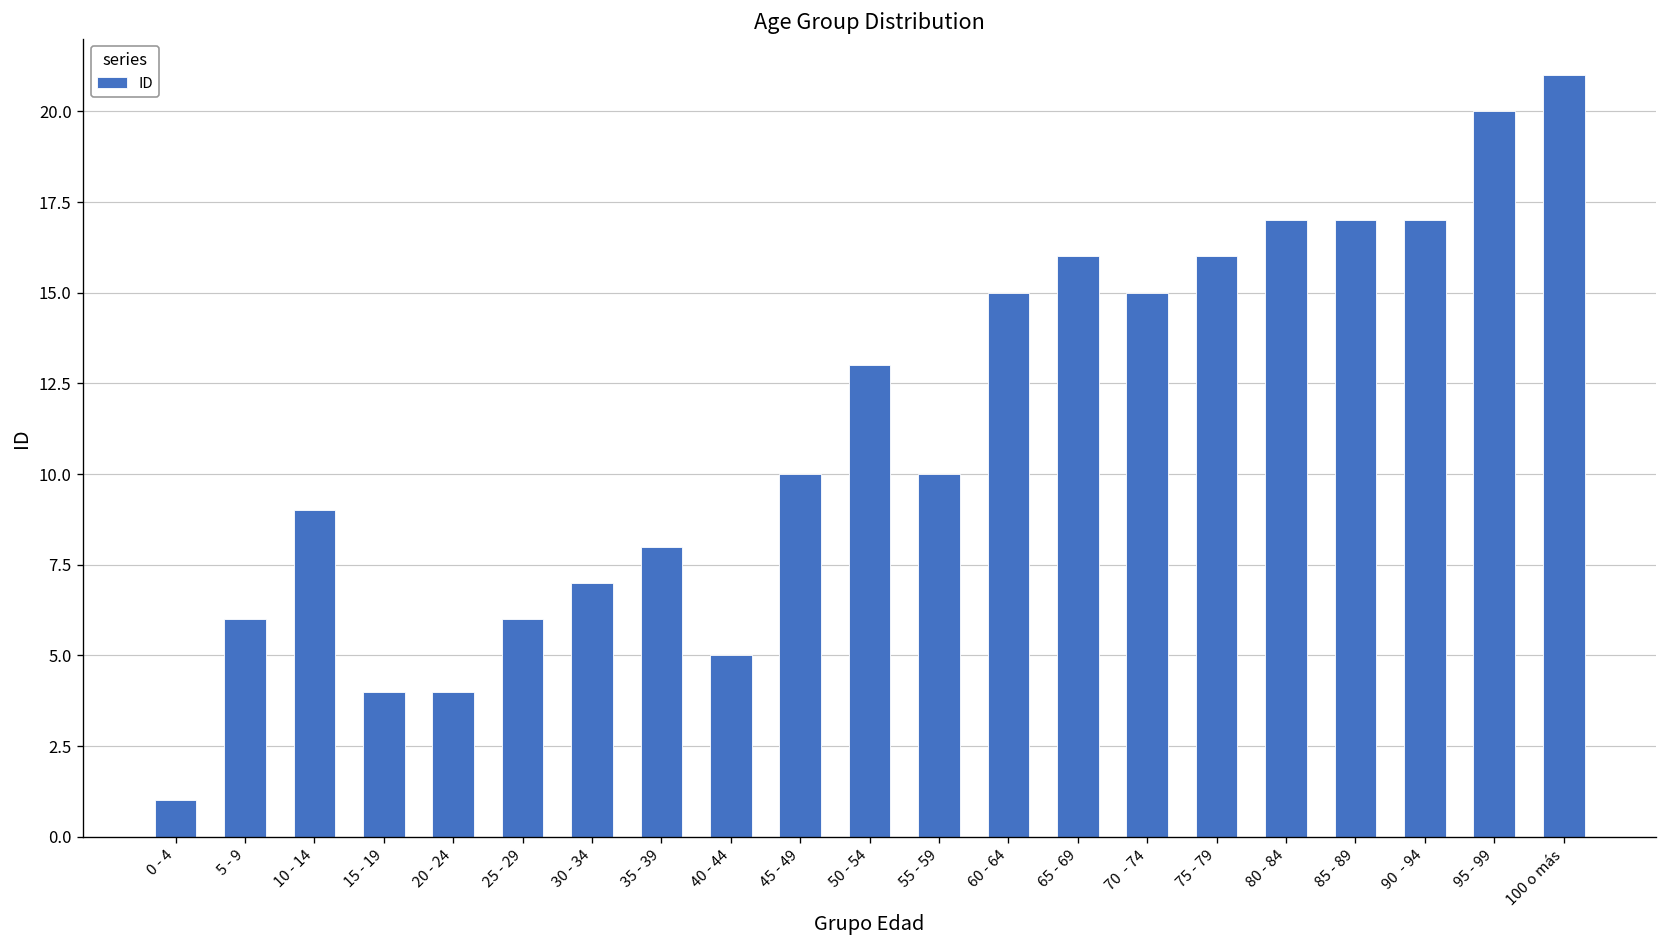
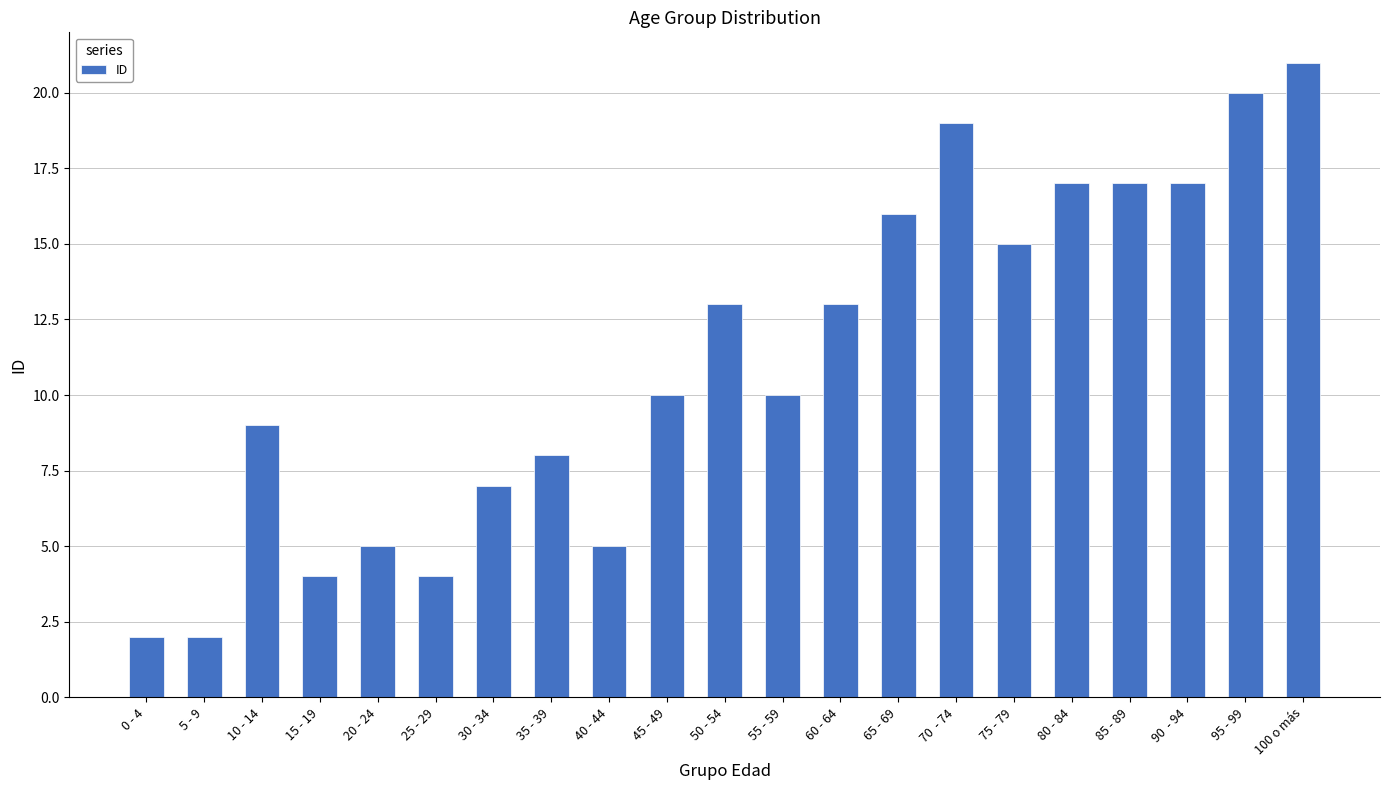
0 - 4: 1 -> 2
5 - 9: 6 -> 2
20 - 24: 4 -> 5
25 - 29: 6 -> 4
60 - 64: 15 -> 13
70 - 74: 15 -> 19
75 - 79: 16 -> 15
